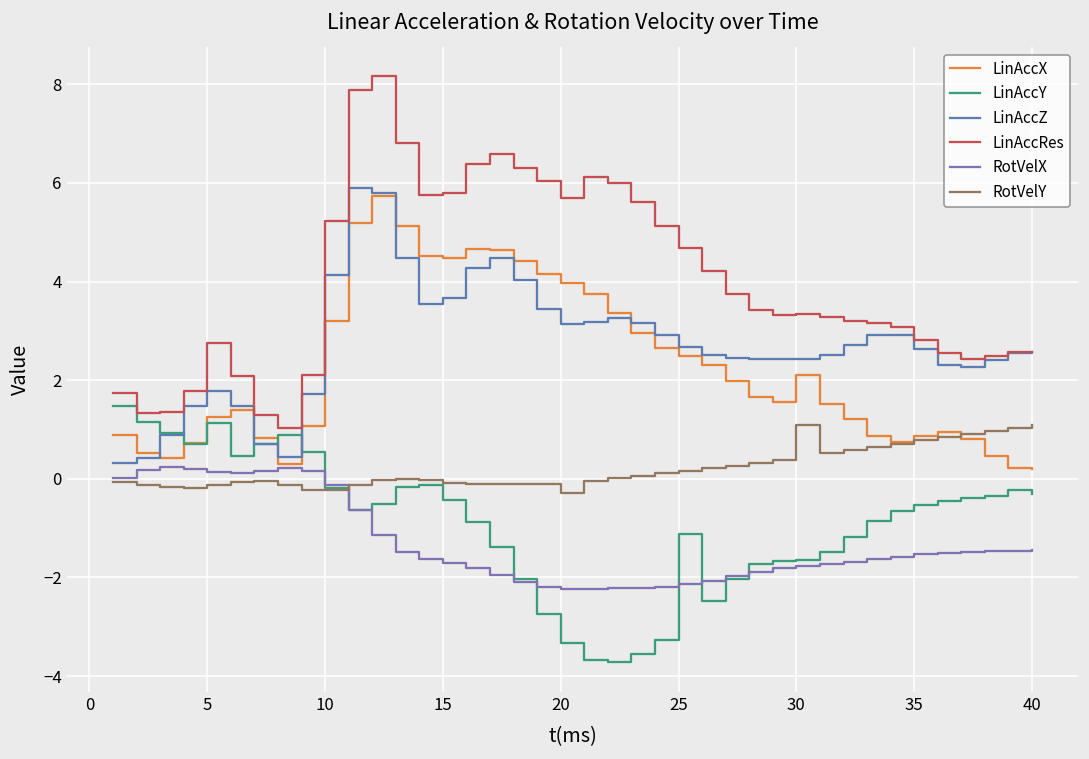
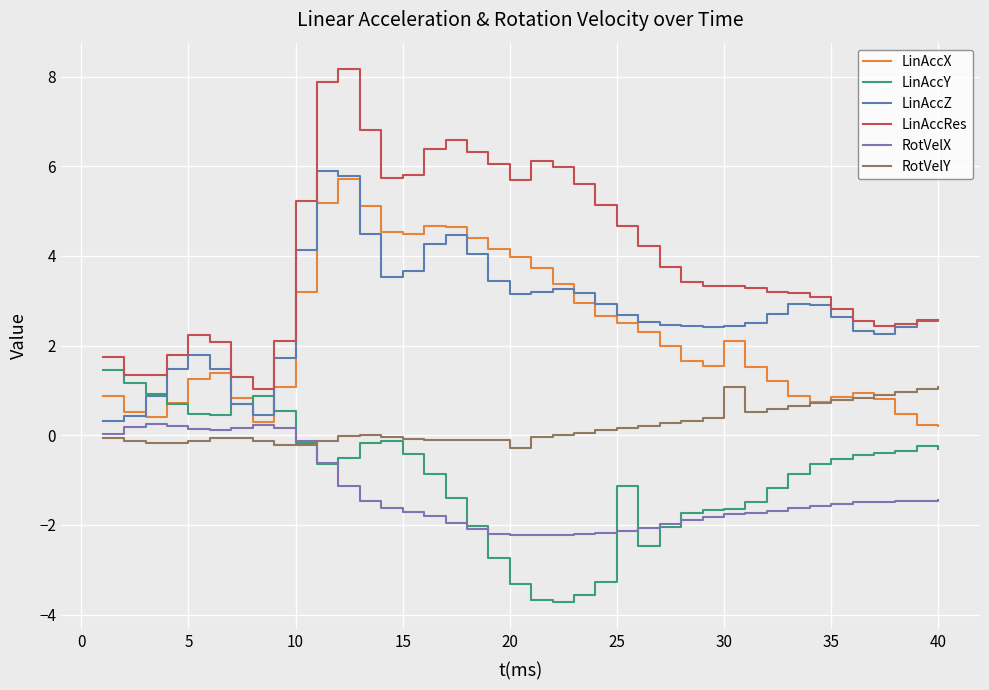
LinAccY, 5: 1.1 -> 0.5
LinAccRes, 5: 2.7 -> 2.2
